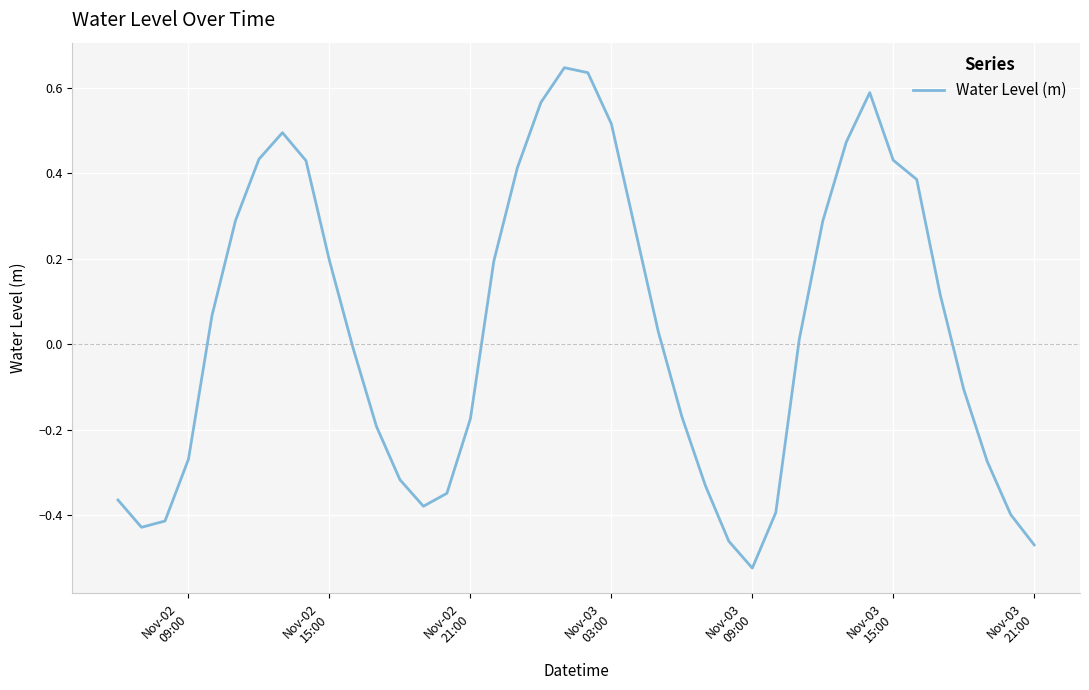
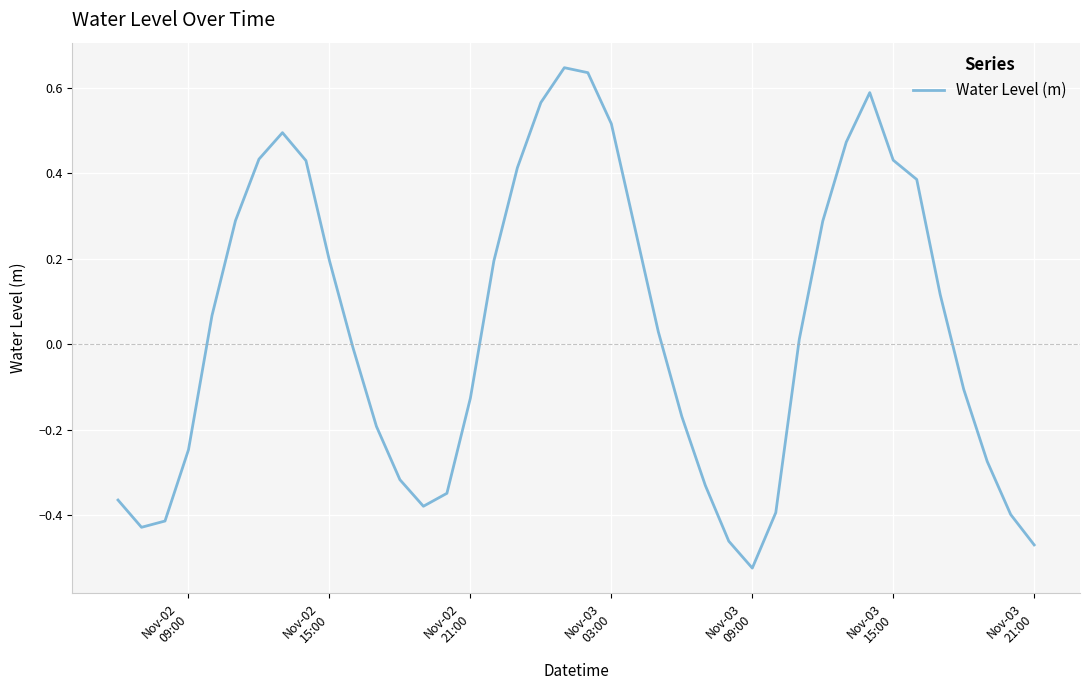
Nov-02 09:00: -0.27 -> -0.25
Nov-02 21:00: -0.17 -> -0.13
